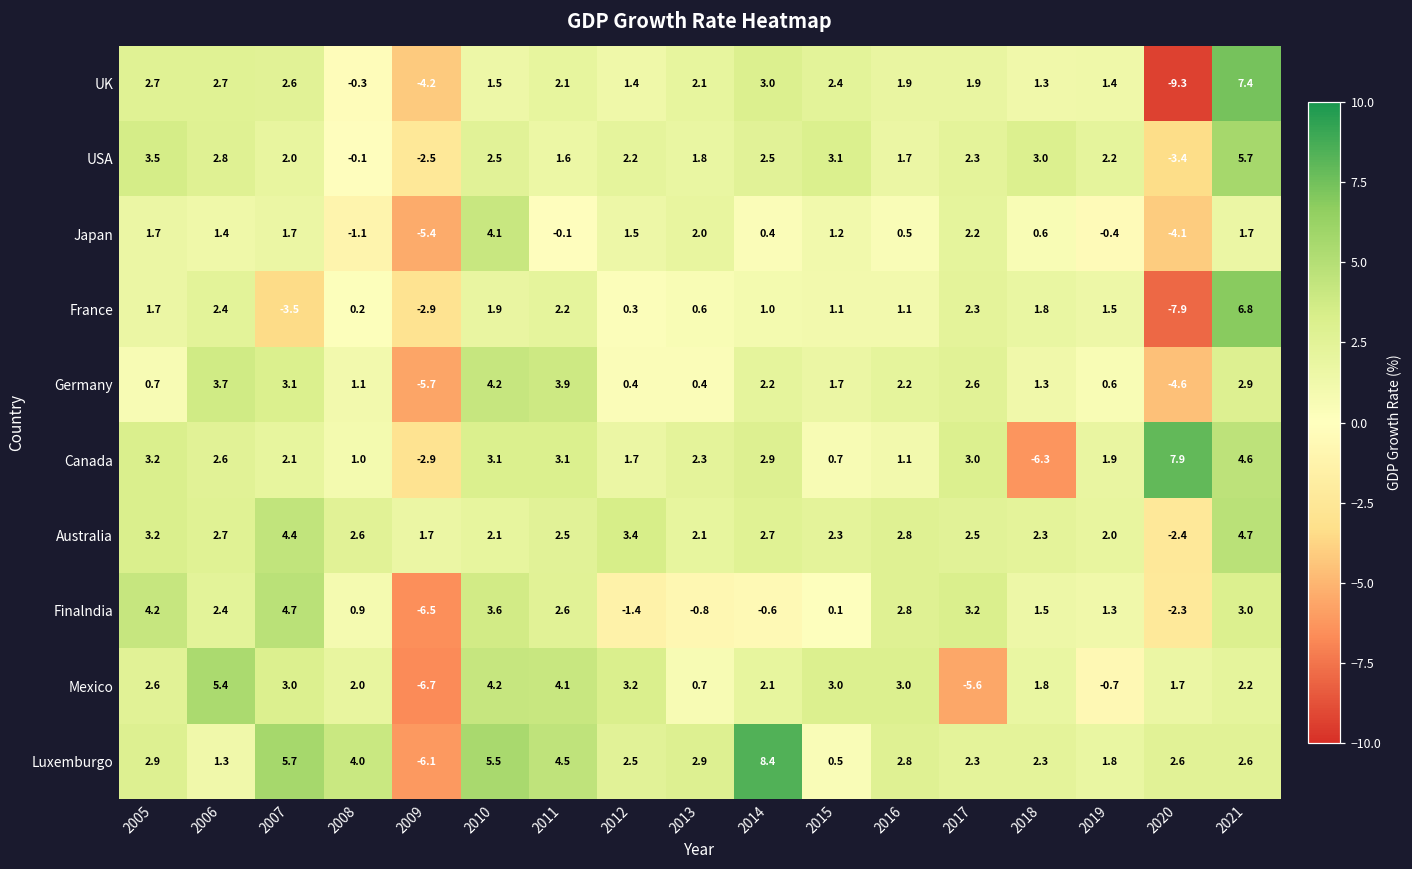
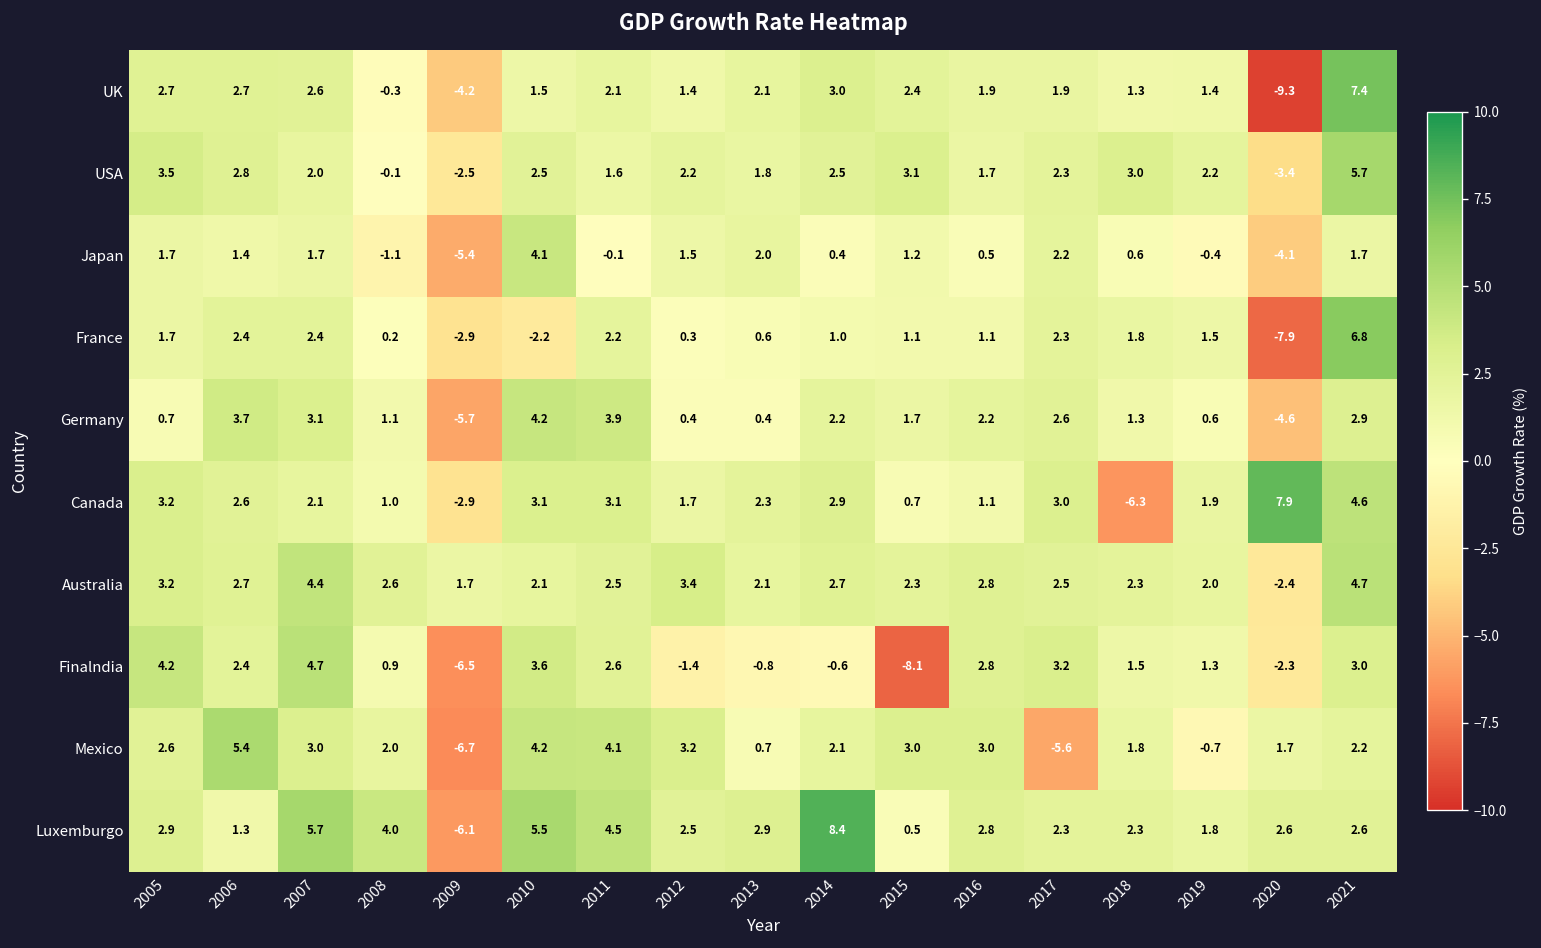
France, 2007: -3.5 -> 2.4
France, 2010: 1.9 -> -2.2
Finalndia, 2015: 0.1 -> -8.1
